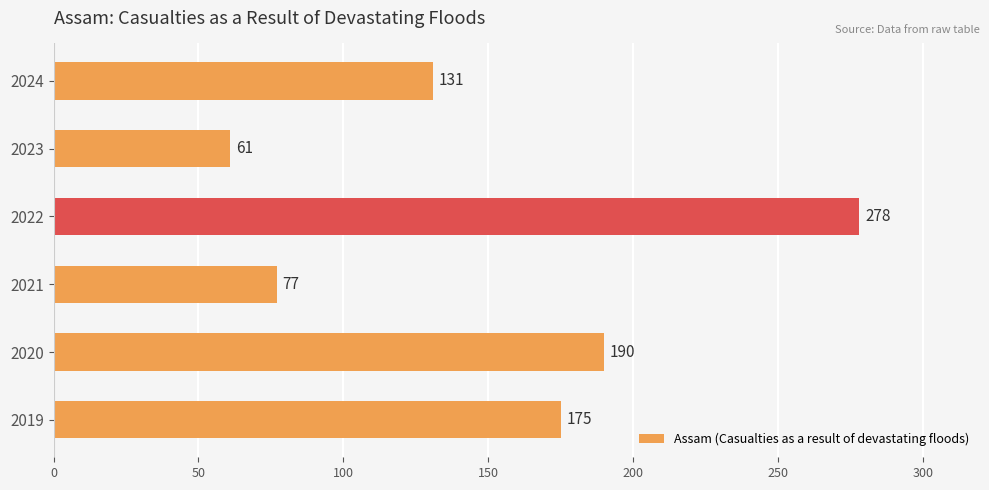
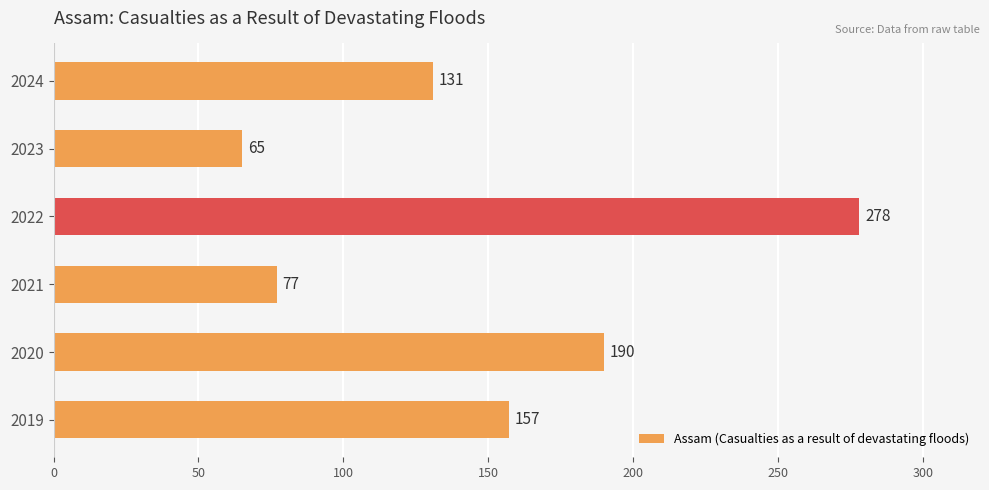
2023: 61 -> 65
2019: 175 -> 157
